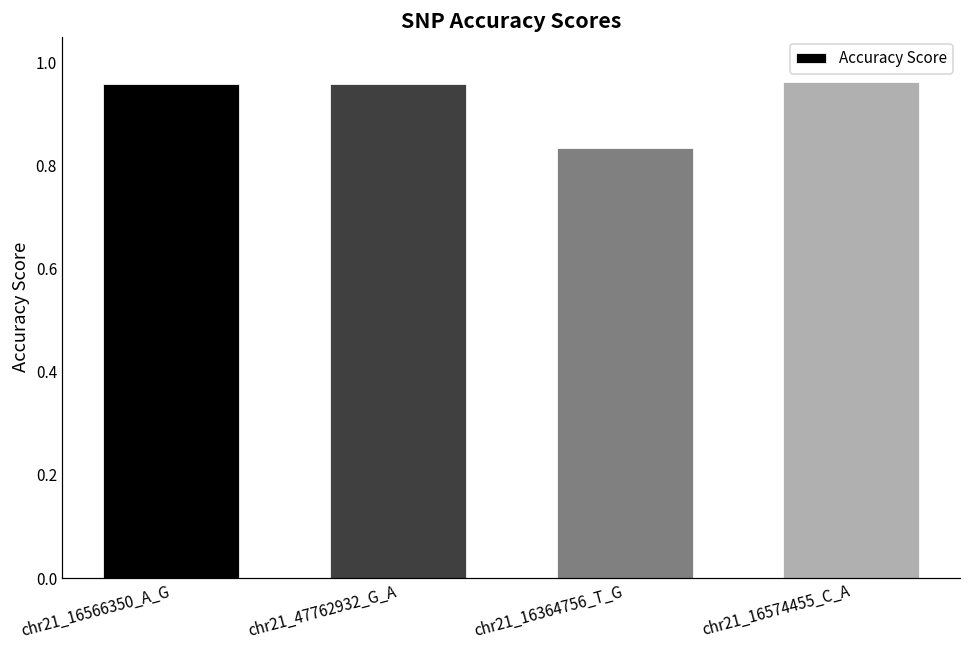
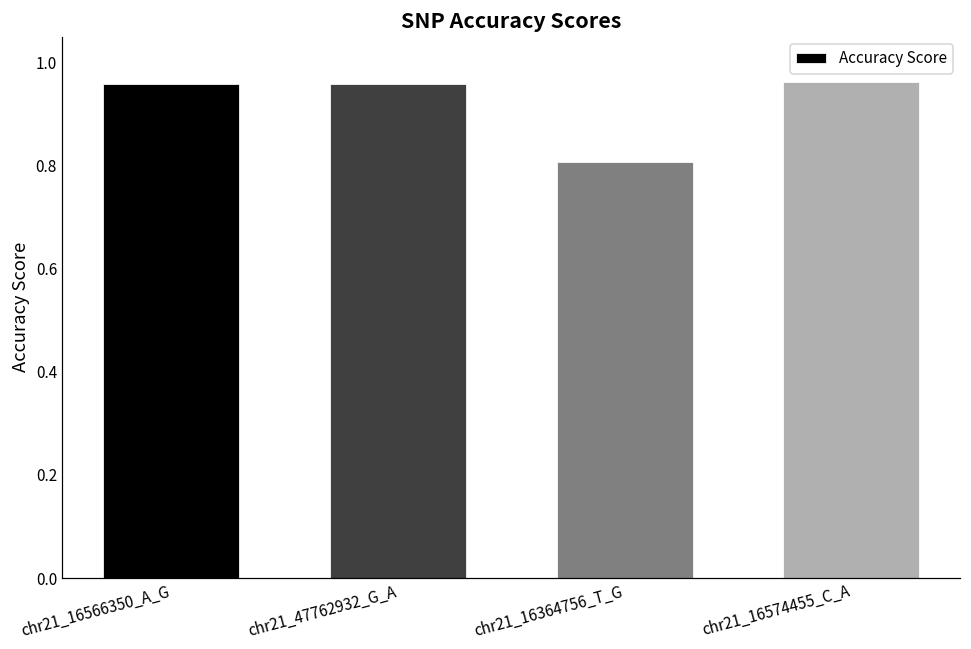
chr21_16364756_T_G: 0.83 -> 0.81
